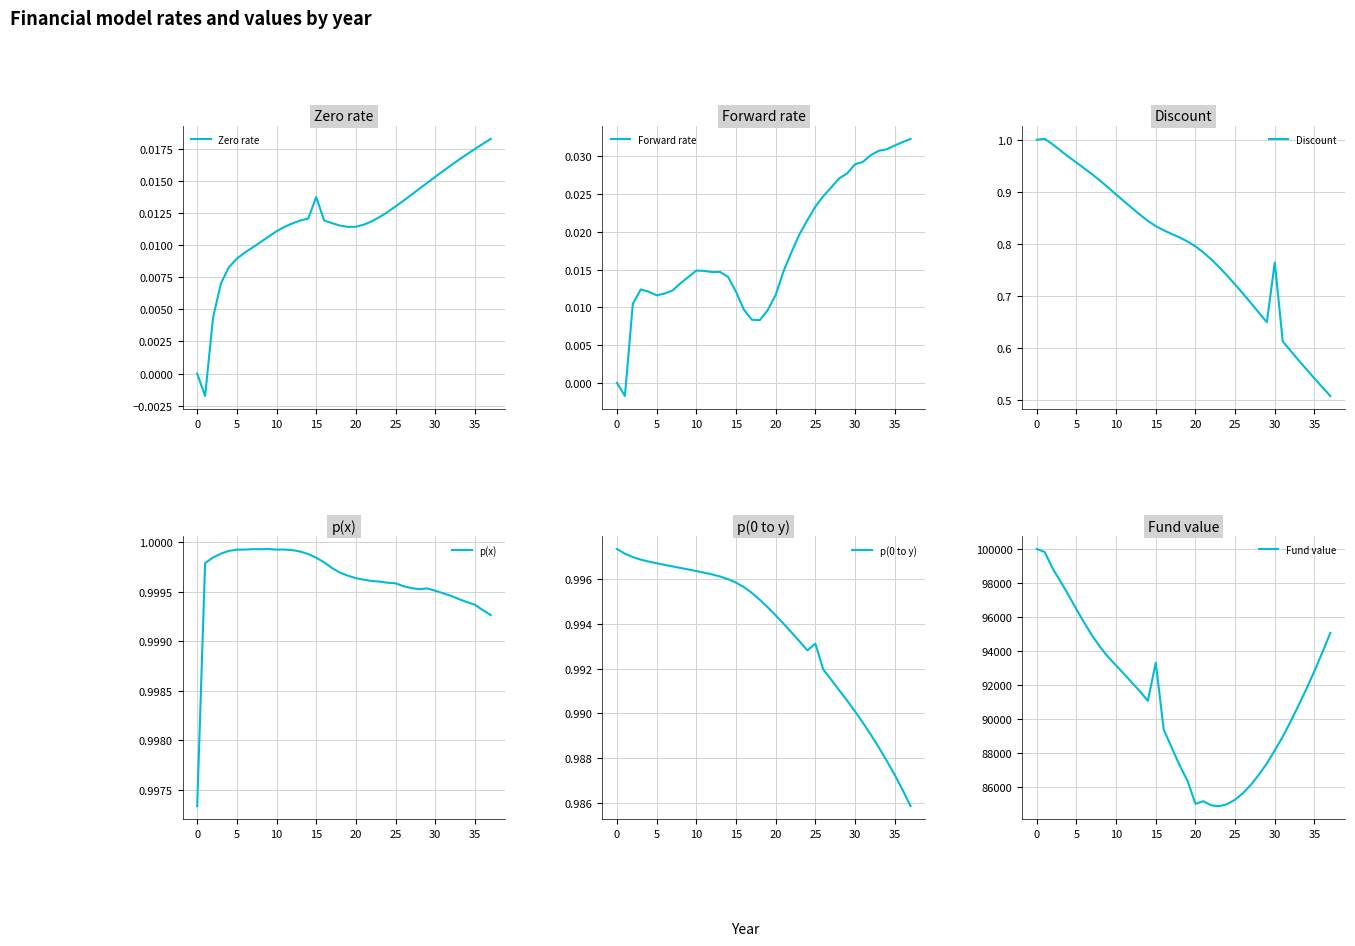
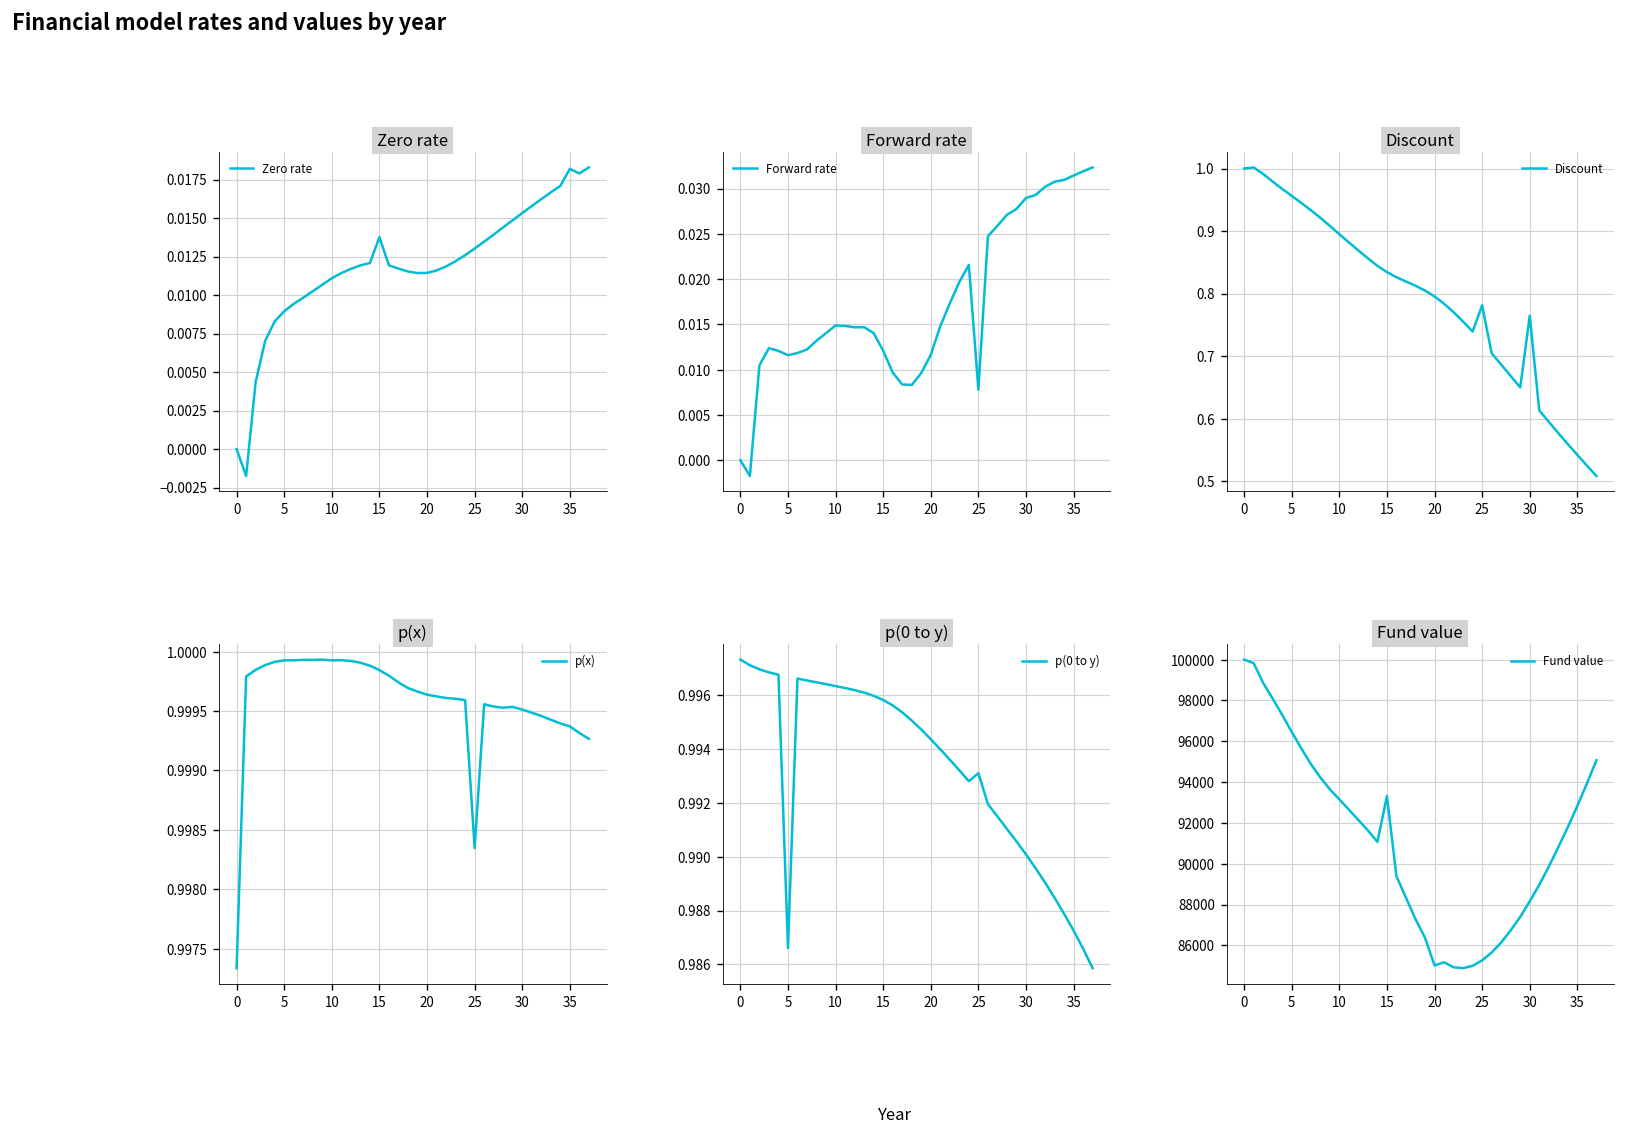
Zero rate, 35: 0.0175 -> 0.0182
Forward rate, 25: 0.023 -> 0.008
Discount, 25: 0.72 -> 0.78
p(x), 25: 0.9996 -> 0.9983
p(0 to y), 5: 0.9967 -> 0.9866
